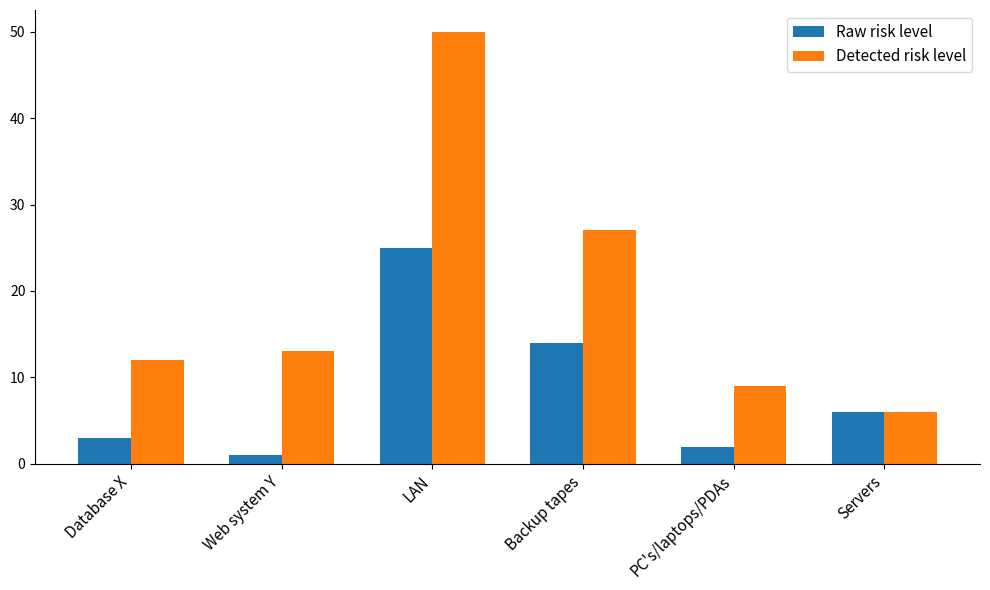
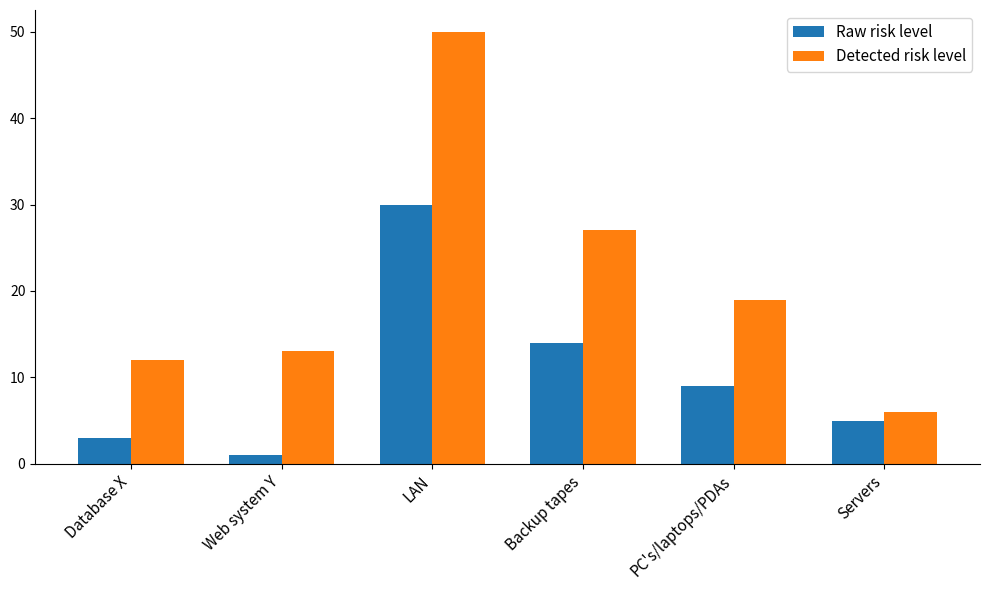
Raw risk level, LAN: 25 -> 30
Raw risk level, PC's/laptops/PDAs: 2 -> 9
Detected risk level, PC's/laptops/PDAs: 9 -> 19
Raw risk level, Servers: 6 -> 5
